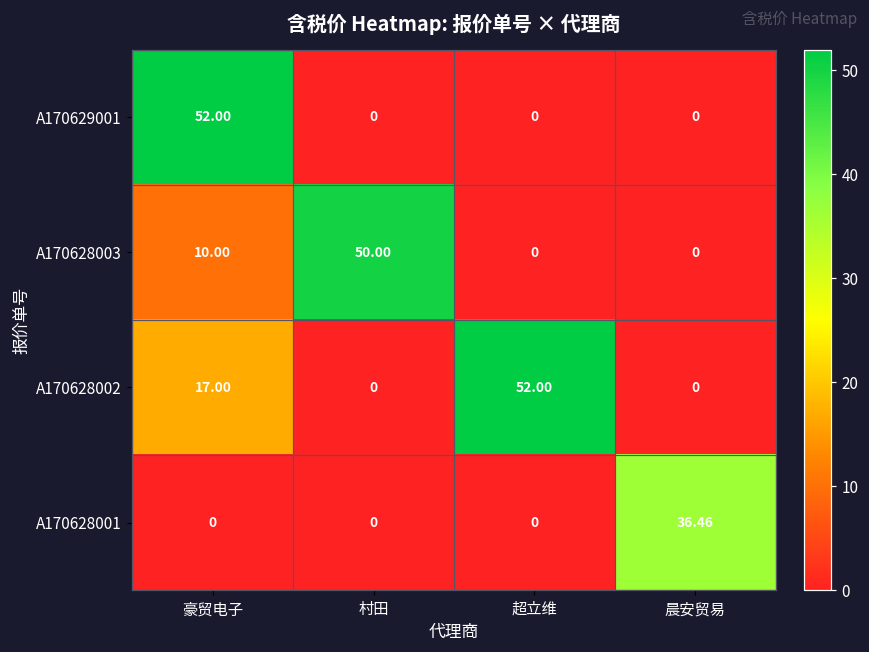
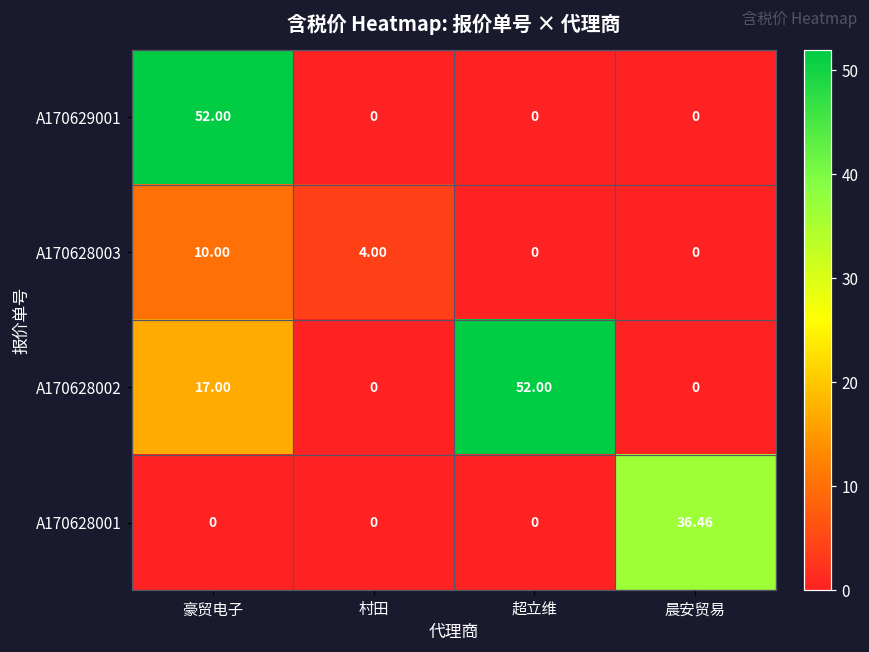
A170628003, 村田: 50.00 -> 4.00
